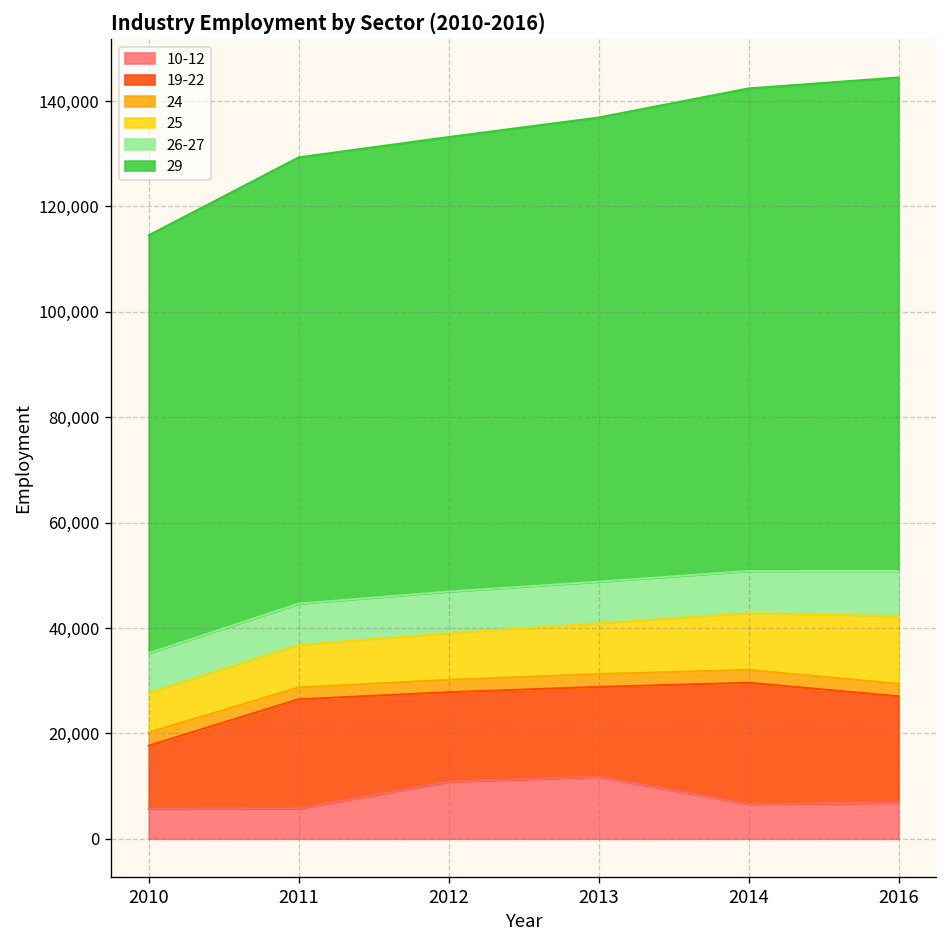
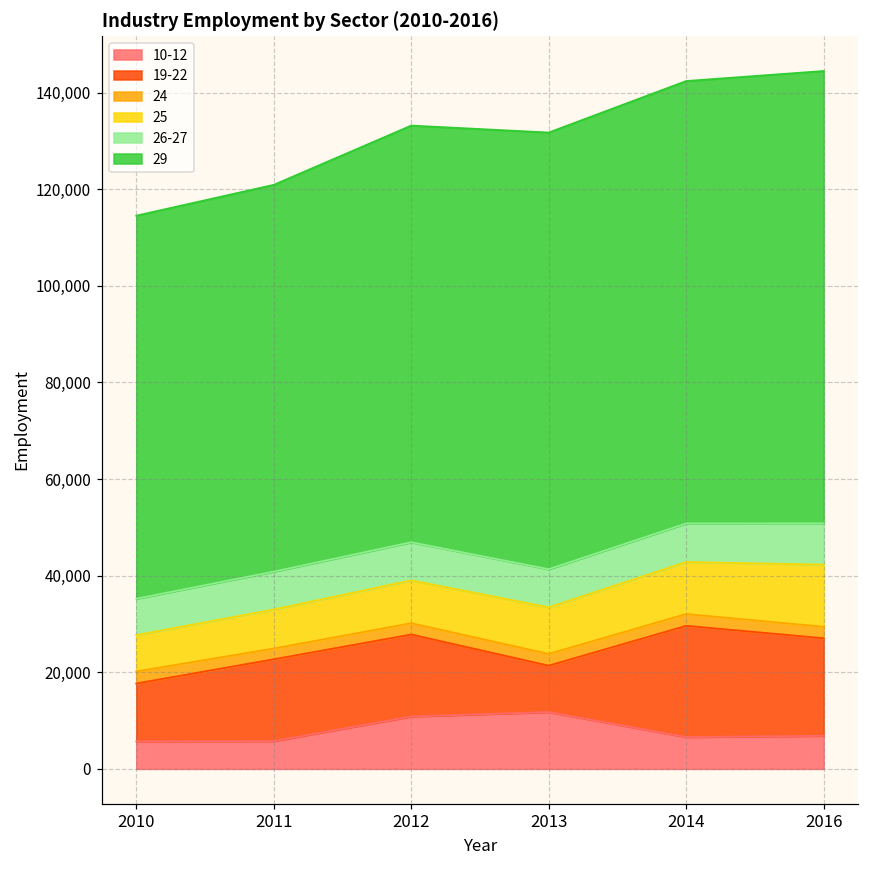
19-22, 2011: 21,000 -> 17,000
29, 2011: 85,000 -> 80,000
19-22, 2013: 17,000 -> 10,000
29, 2013: 88,000 -> 90,000
